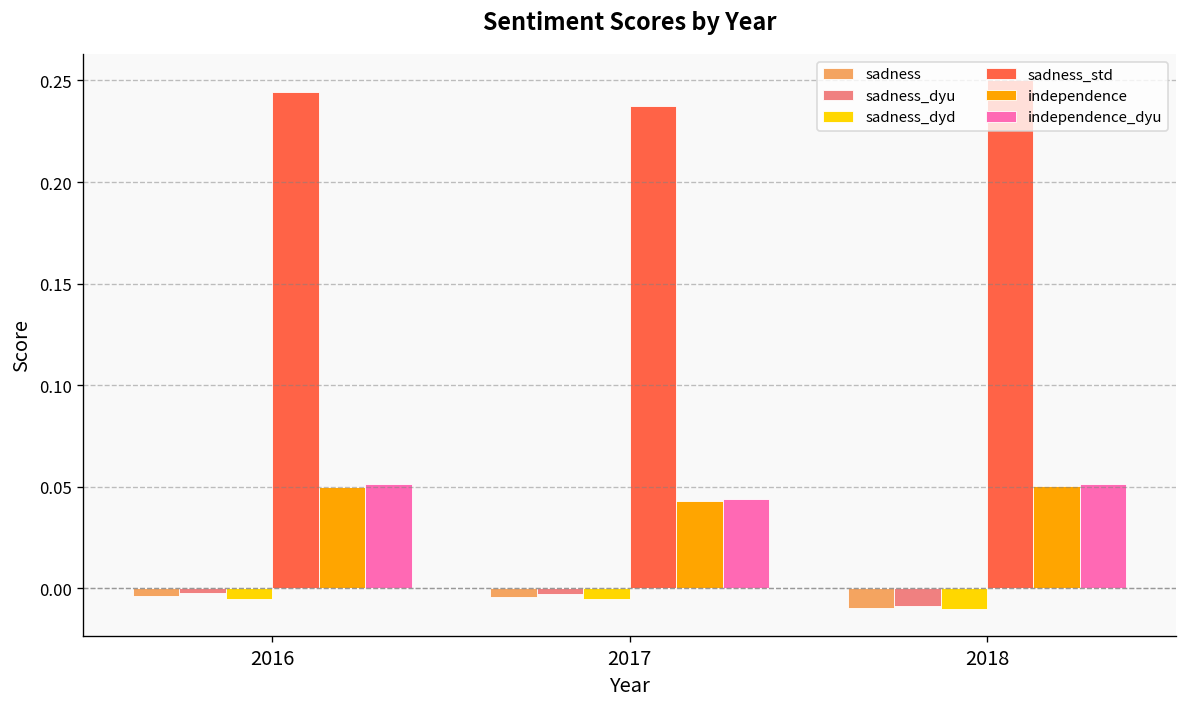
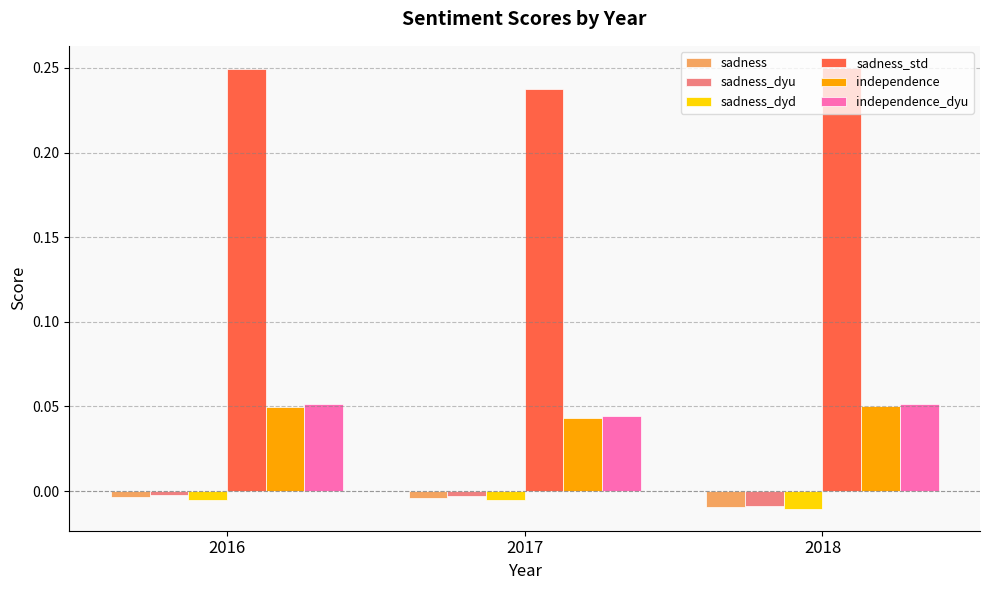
sadness_std, 2016: 0.244 -> 0.249
